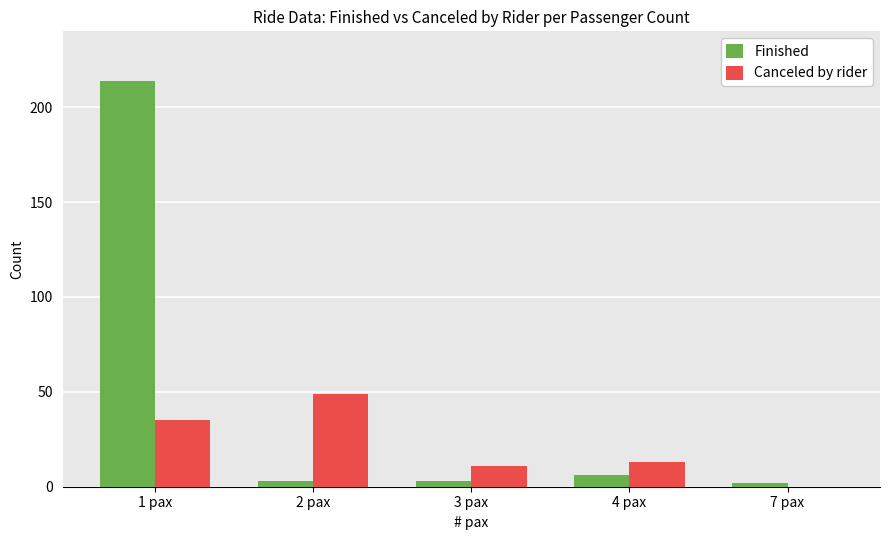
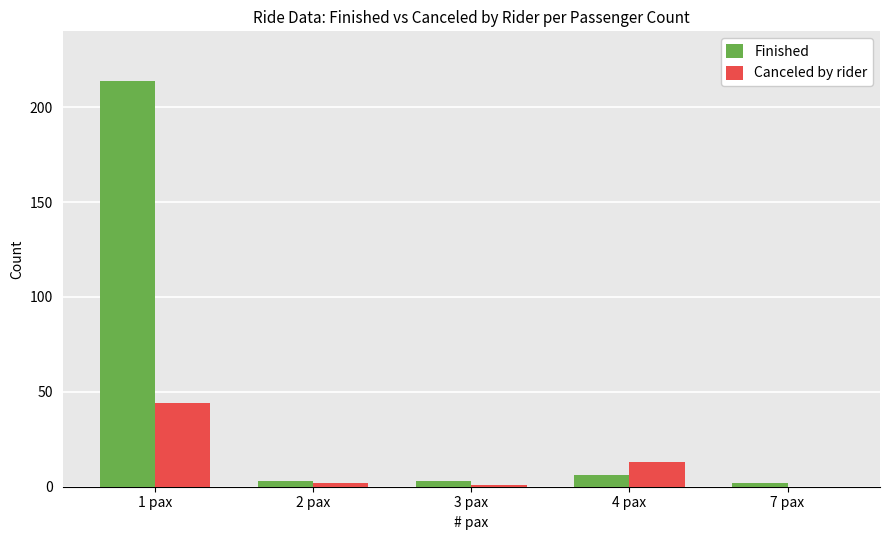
Canceled by rider, 1 pax: 35 -> 44
Canceled by rider, 2 pax: 49 -> 2
Canceled by rider, 3 pax: 11 -> 1
